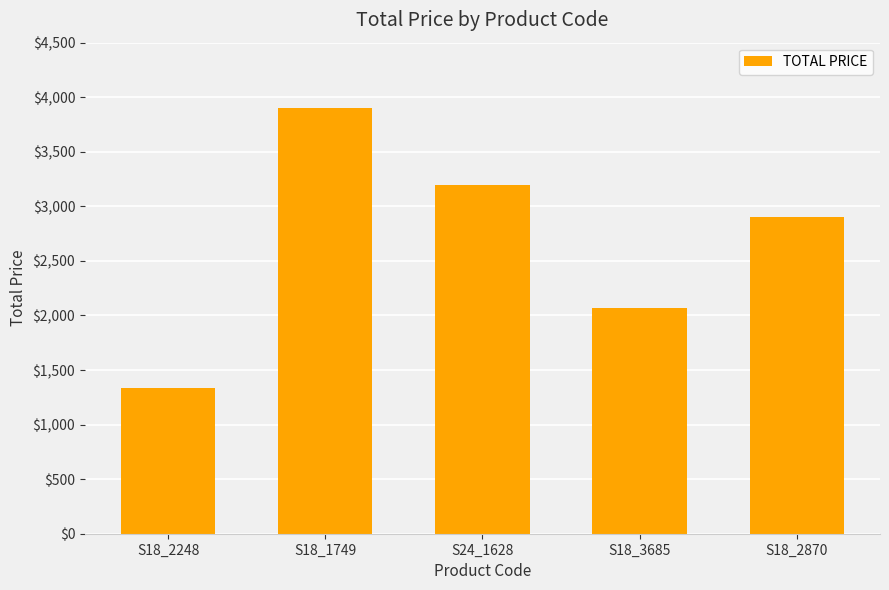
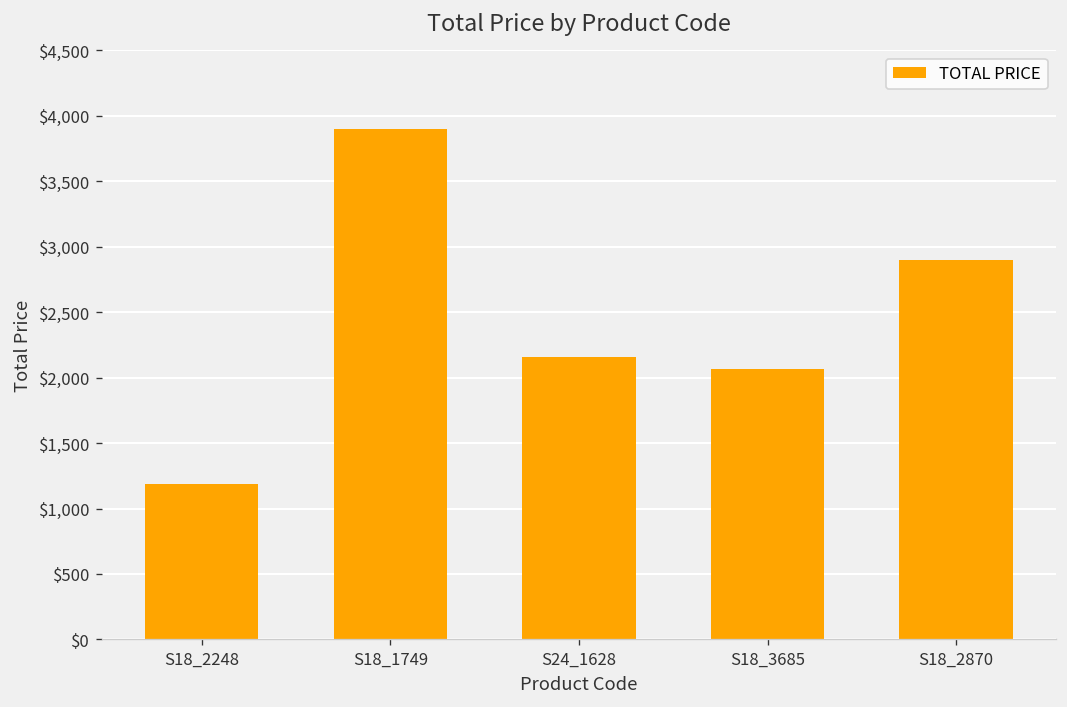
S18_2248: $1,330 -> $1,190
S24_1628: $3,200 -> $2,160
